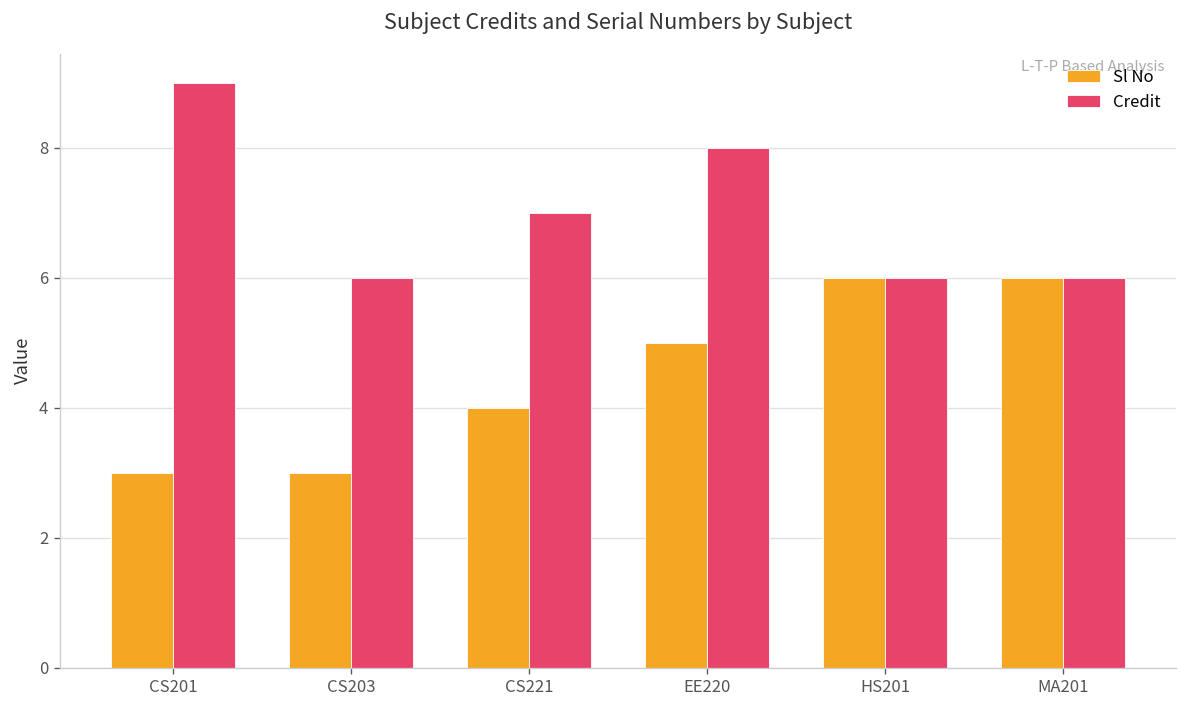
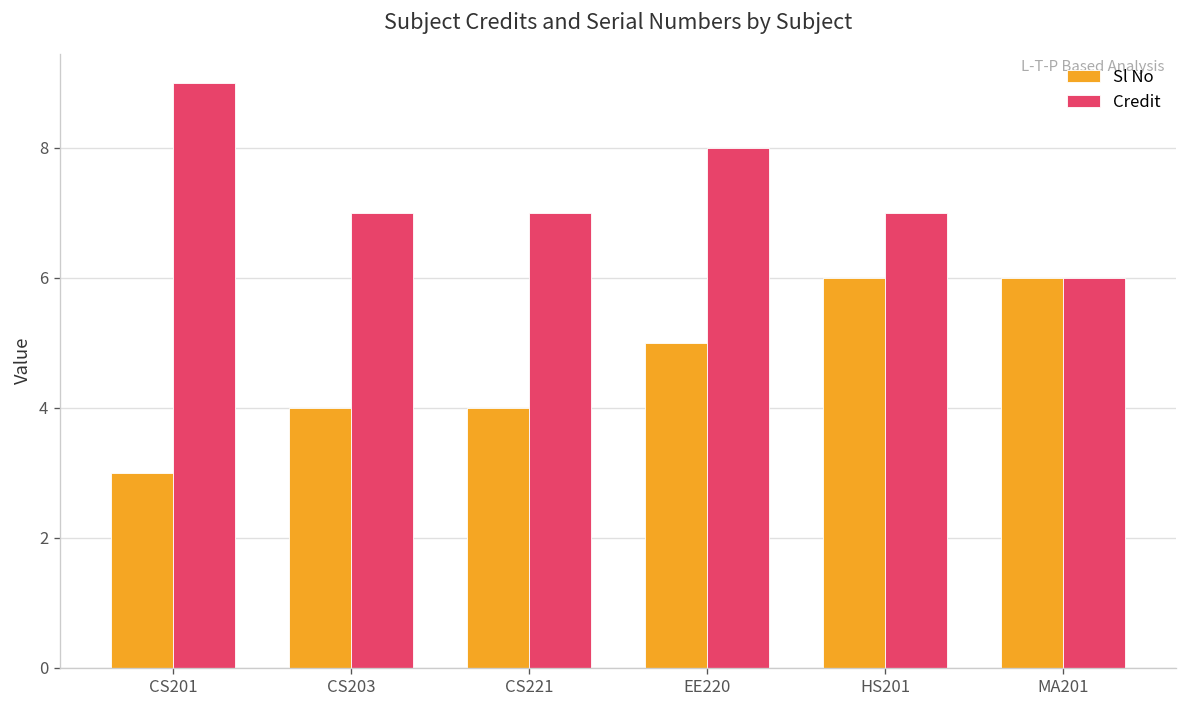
Sl No, CS203: 3 -> 4
Credit, CS203: 6 -> 7
Credit, HS201: 6 -> 7
